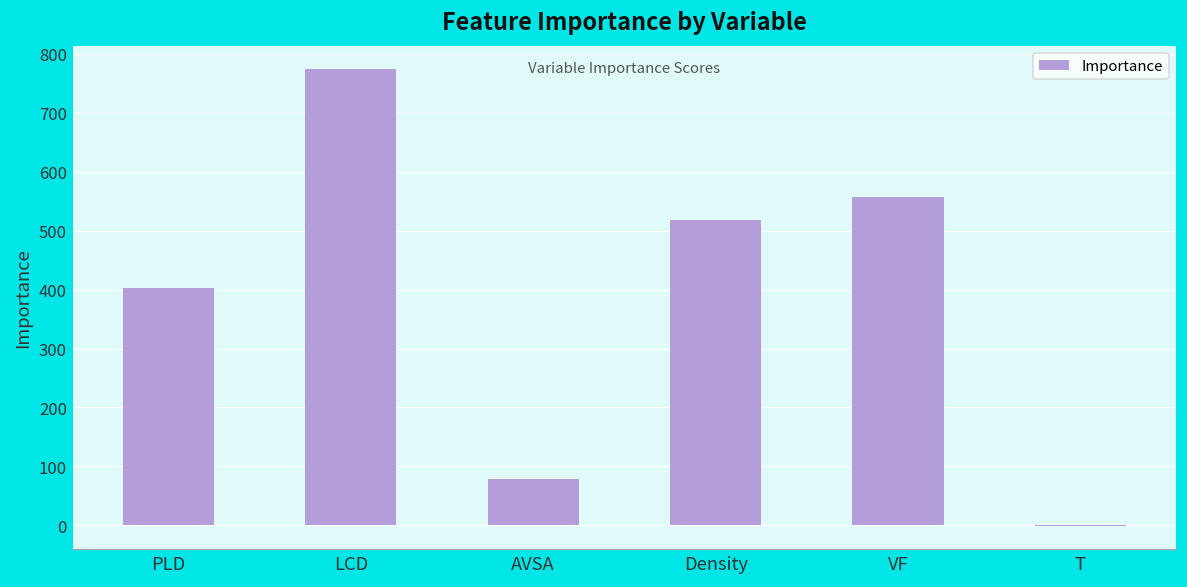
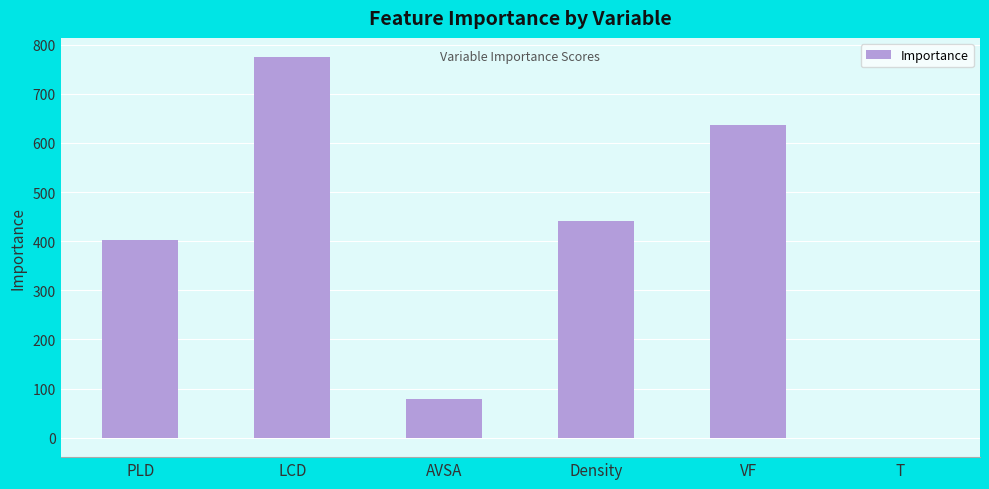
Density: 520 -> 440
VF: 560 -> 640
